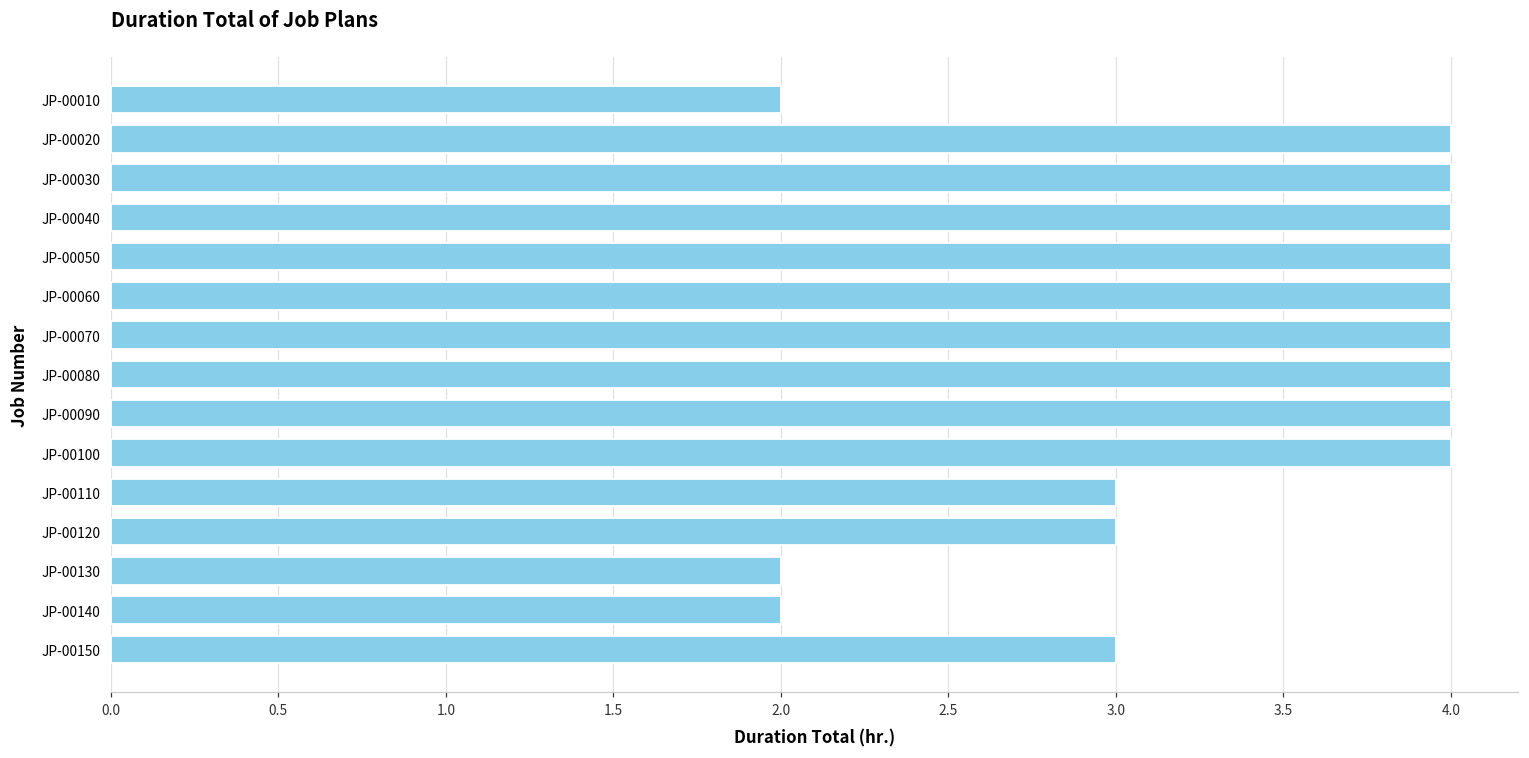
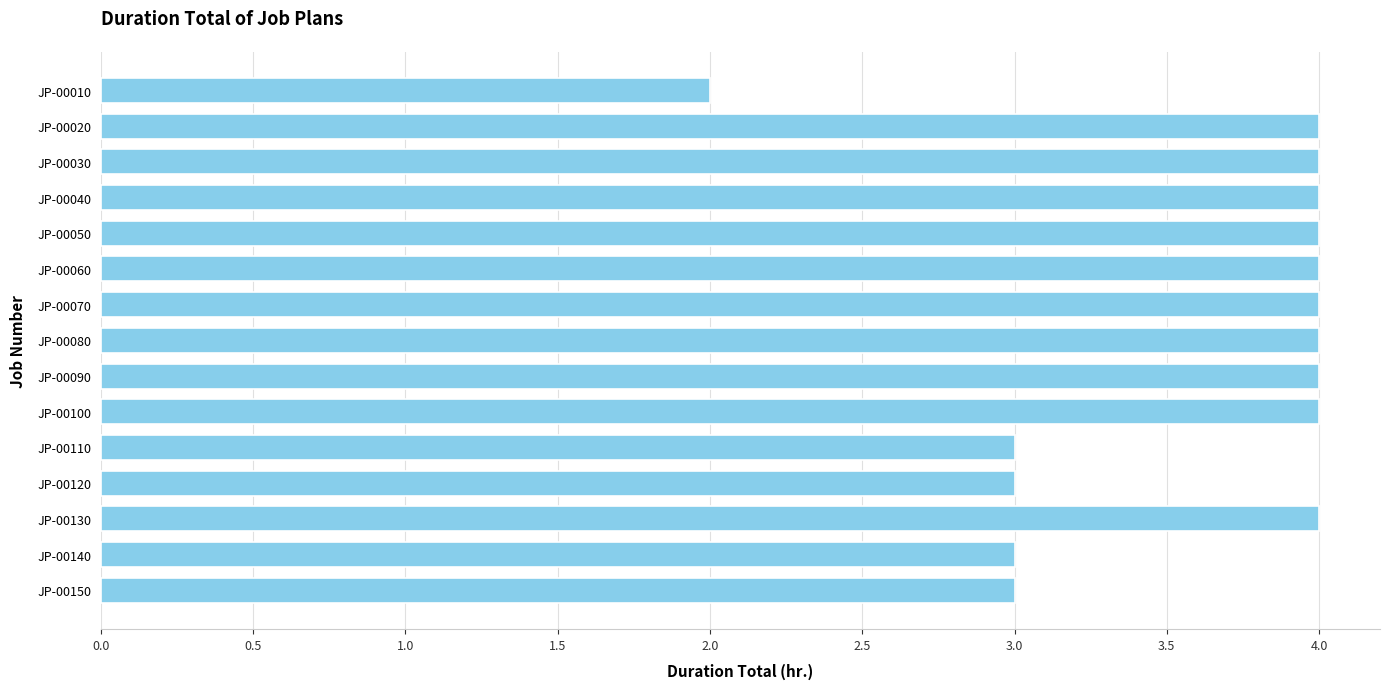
JP-00130: 2 -> 4
JP-00140: 2 -> 3
